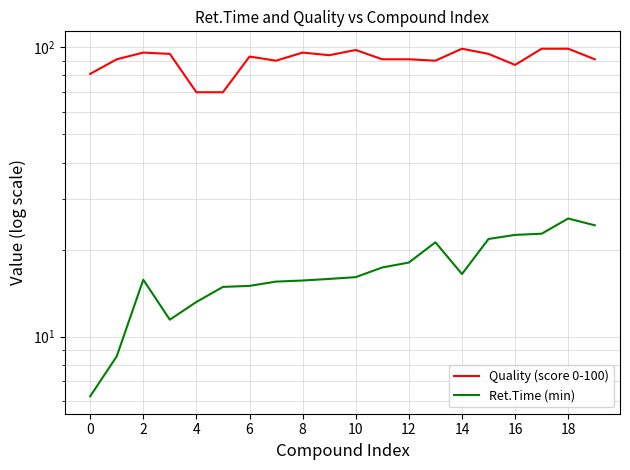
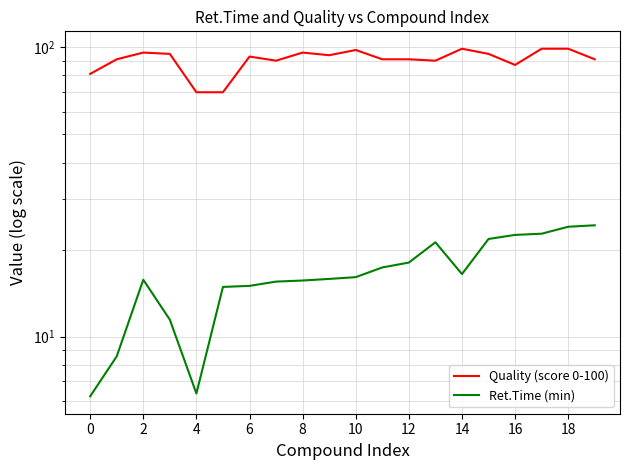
Ret.Time (min), 4: 13 -> 6.4
Ret.Time (min), 18: 26 -> 24
